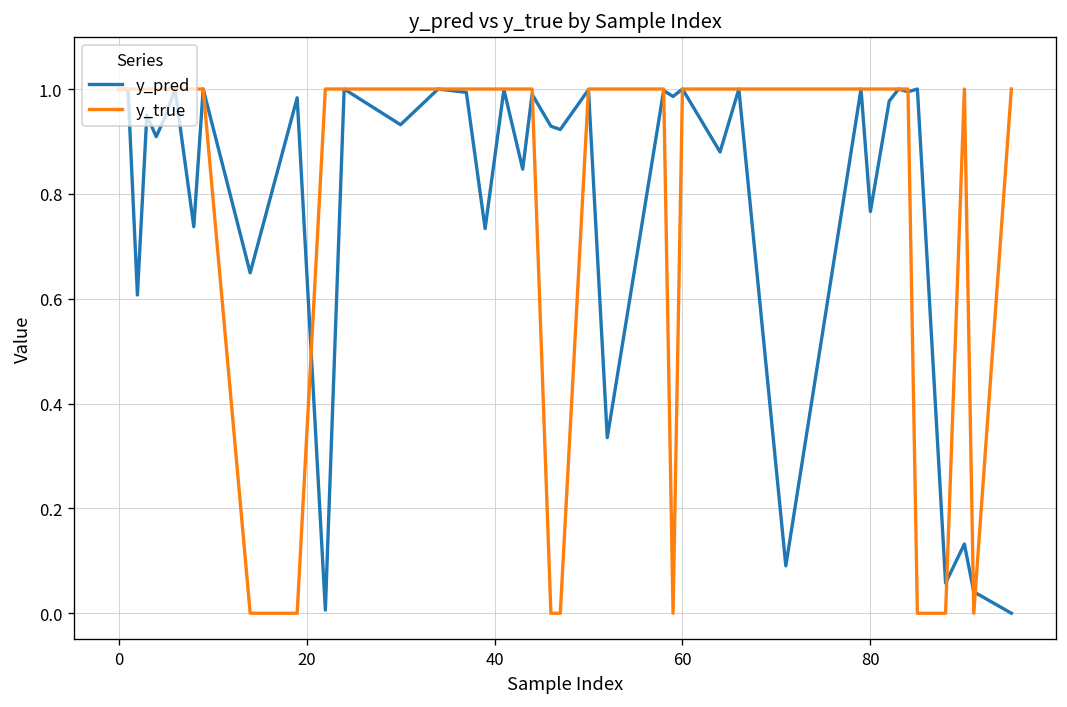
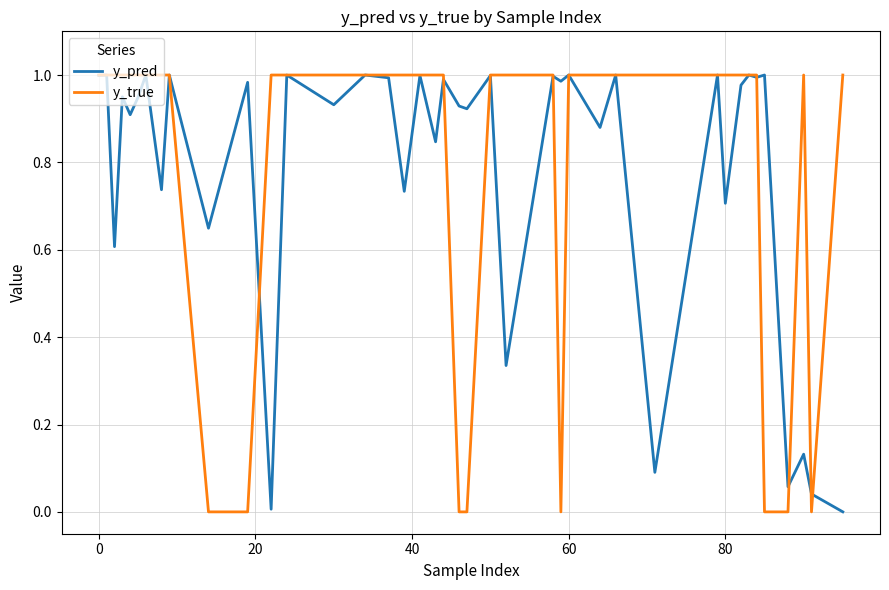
y_pred, 80: 0.77 -> 0.71
